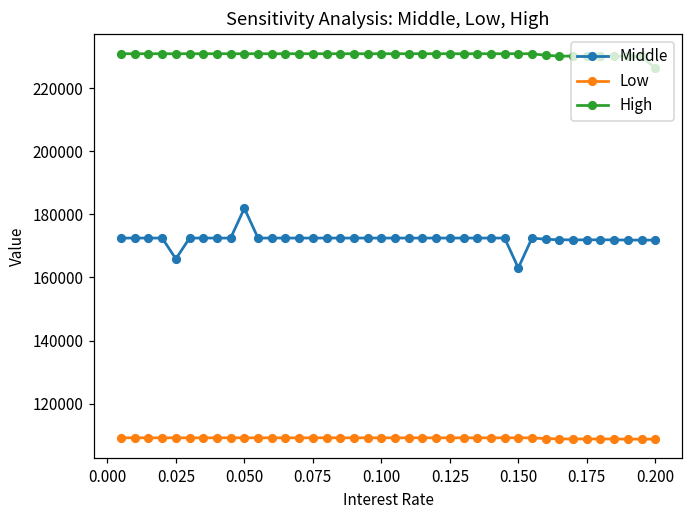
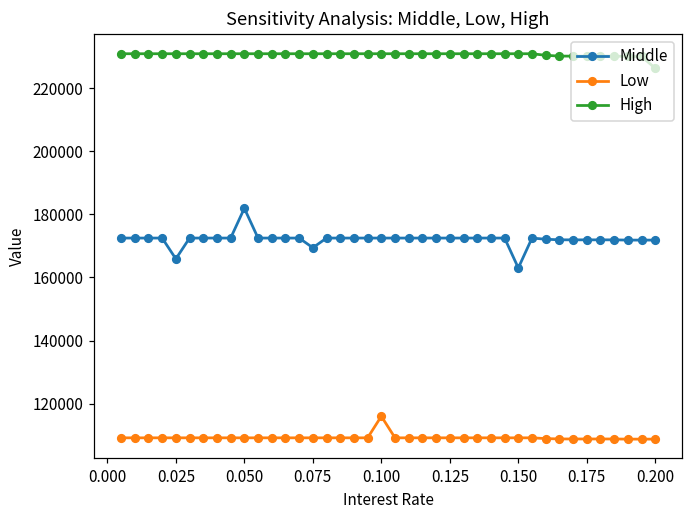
Middle, 0.075: 172000 -> 169000
Low, 0.100: 109000 -> 116000
